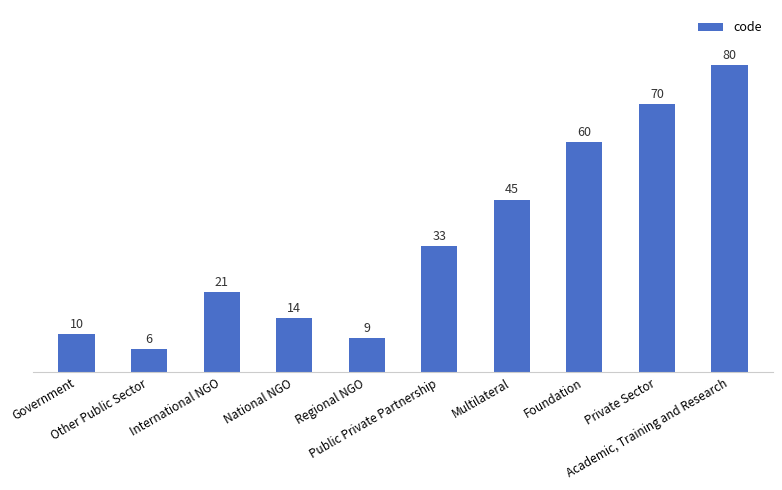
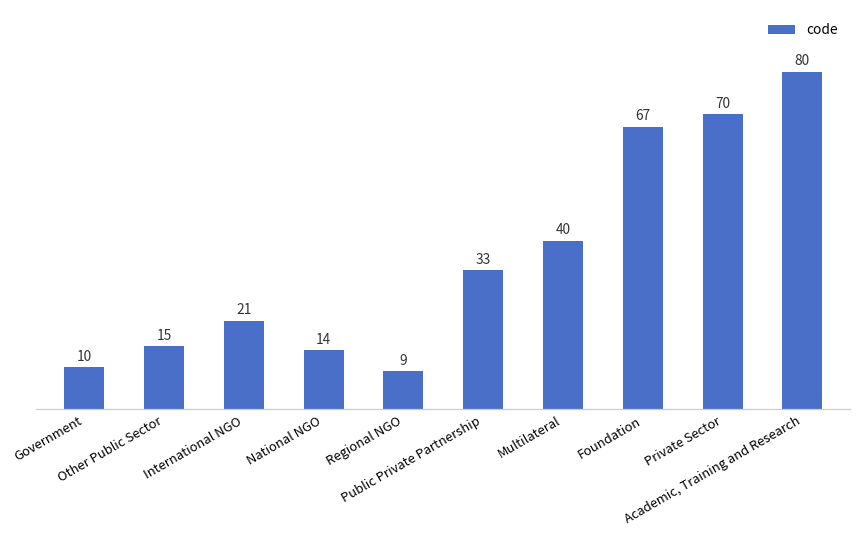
Other Public Sector: 6 -> 15
Multilateral: 45 -> 40
Foundation: 60 -> 67
